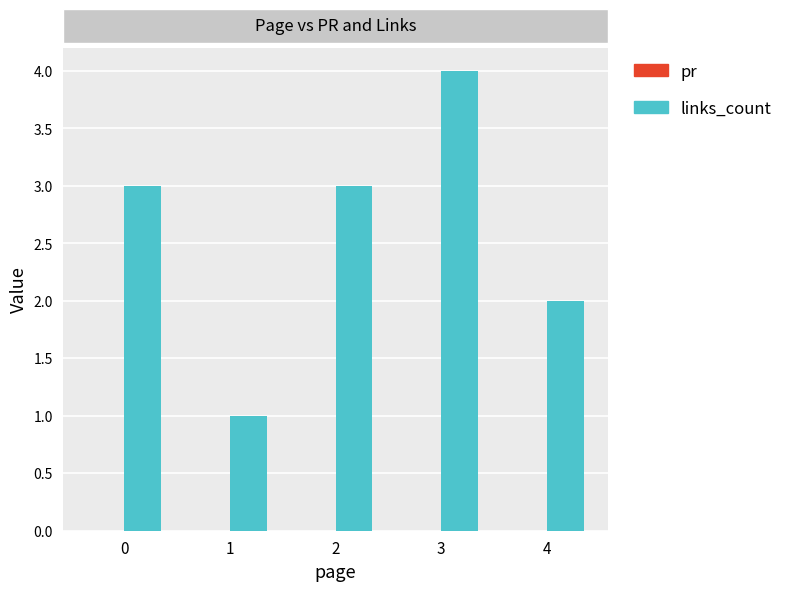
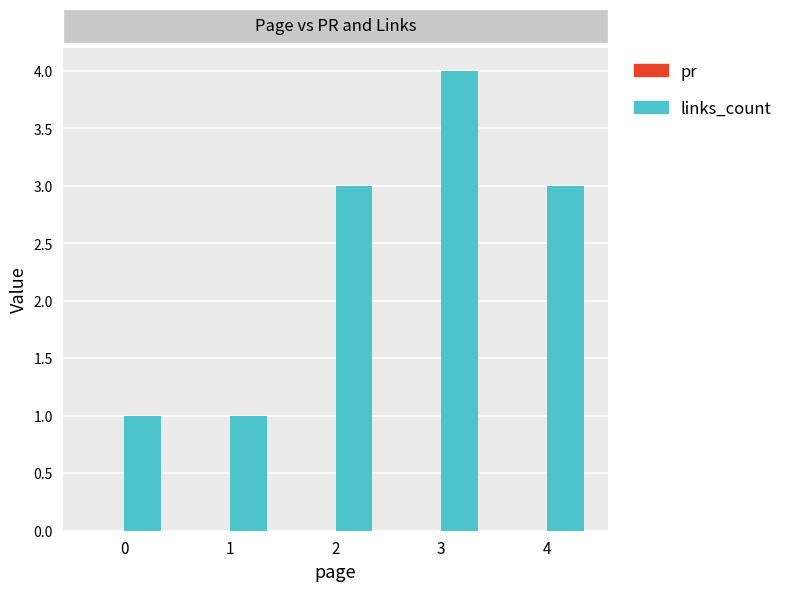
links_count, 0: 3 -> 1
links_count, 4: 2 -> 3
